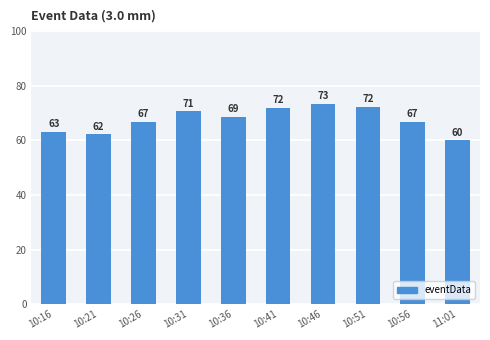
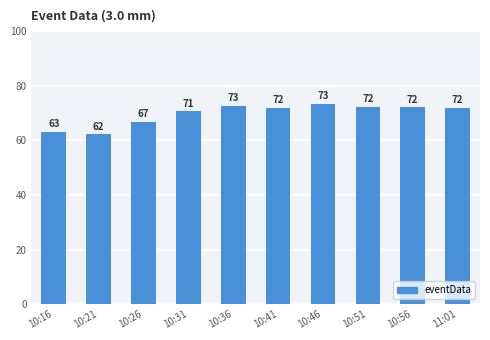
10:36: 69 -> 73
10:56: 67 -> 72
11:01: 60 -> 72
